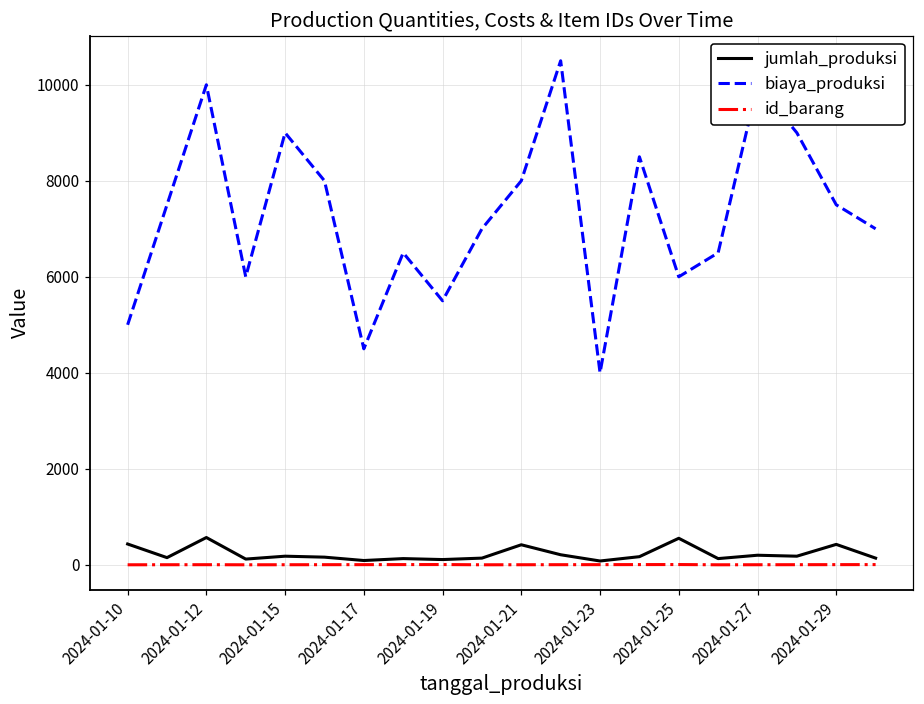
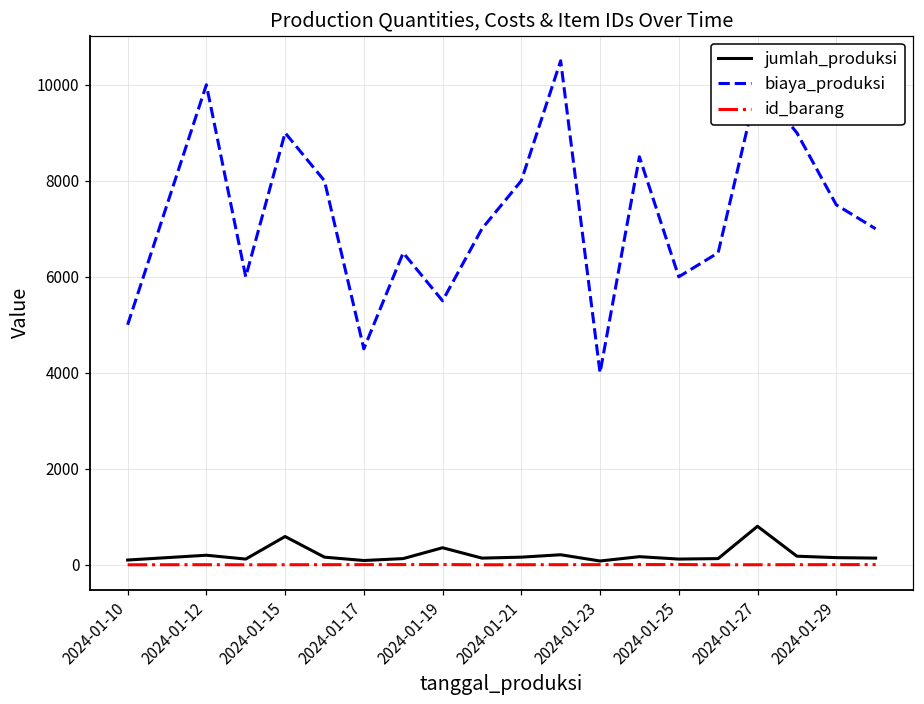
jumlah_produksi, 2024-01-10: 400 -> 100
jumlah_produksi, 2024-01-12: 600 -> 200
jumlah_produksi, 2024-01-15: 200 -> 600
jumlah_produksi, 2024-01-19: 100 -> 400
jumlah_produksi, 2024-01-21: 400 -> 200
jumlah_produksi, 2024-01-25: 600 -> 100
jumlah_produksi, 2024-01-27: 200 -> 800
jumlah_produksi, 2024-01-29: 400 -> 200
